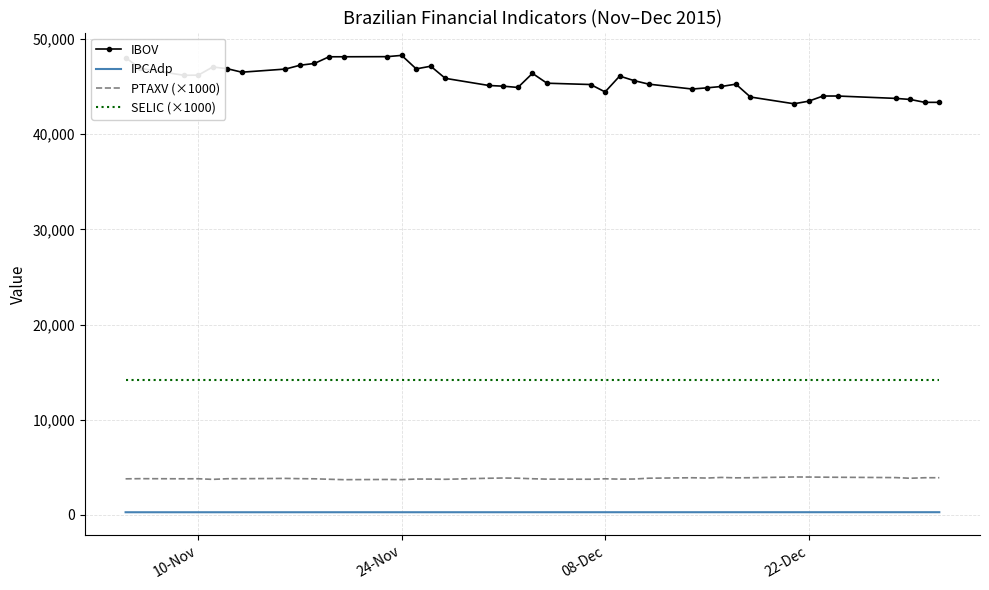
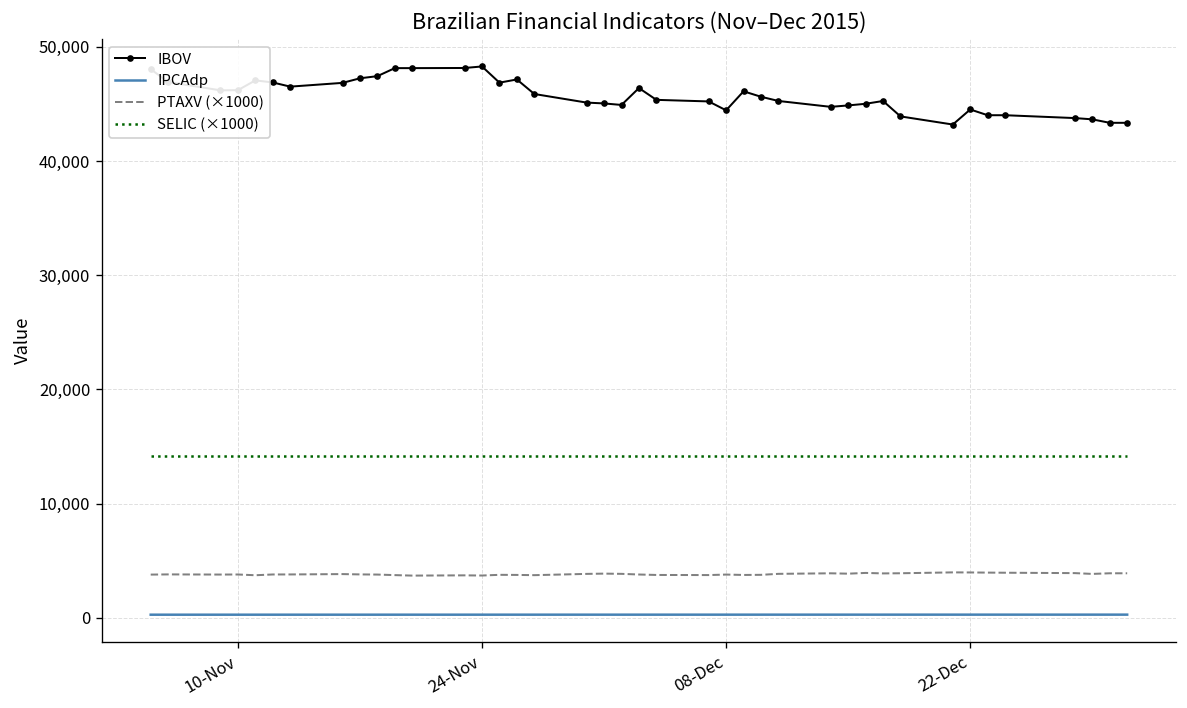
IBOV, 22-Dec: 43,000 -> 45,000
